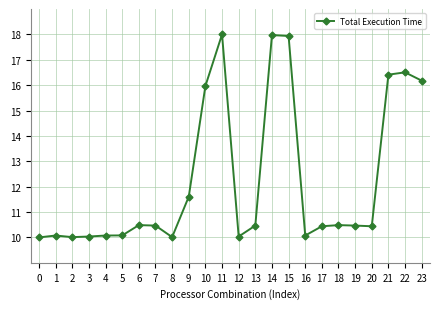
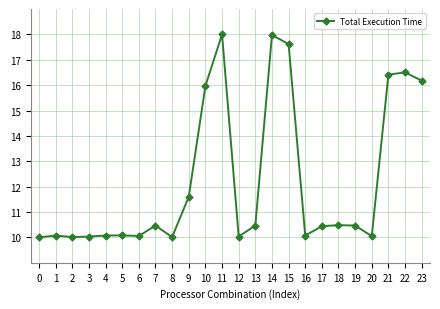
6: 10.5 -> 10.1
15: 17.9 -> 17.6
20: 10.4 -> 10.1
